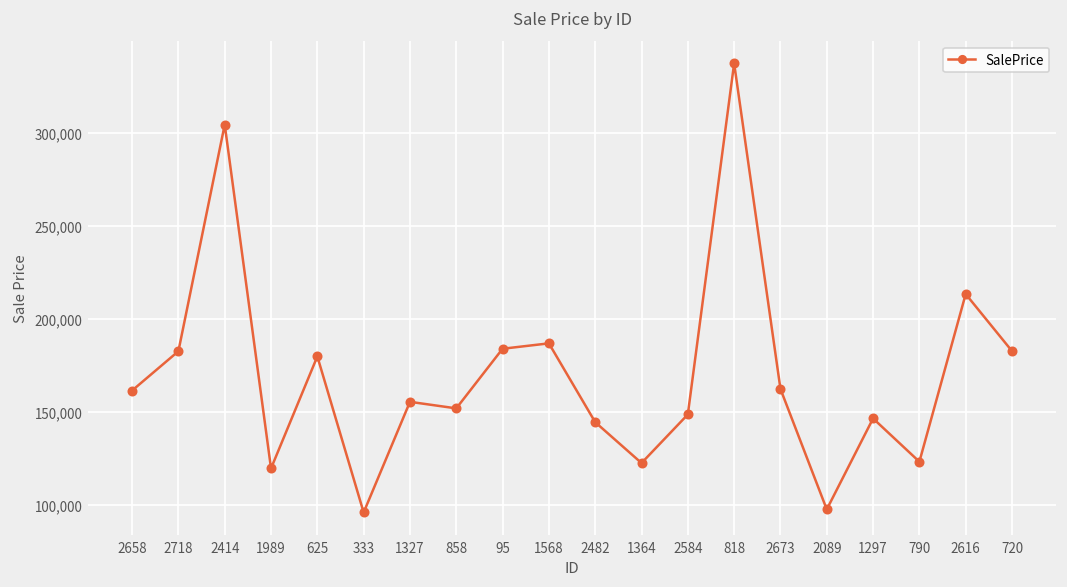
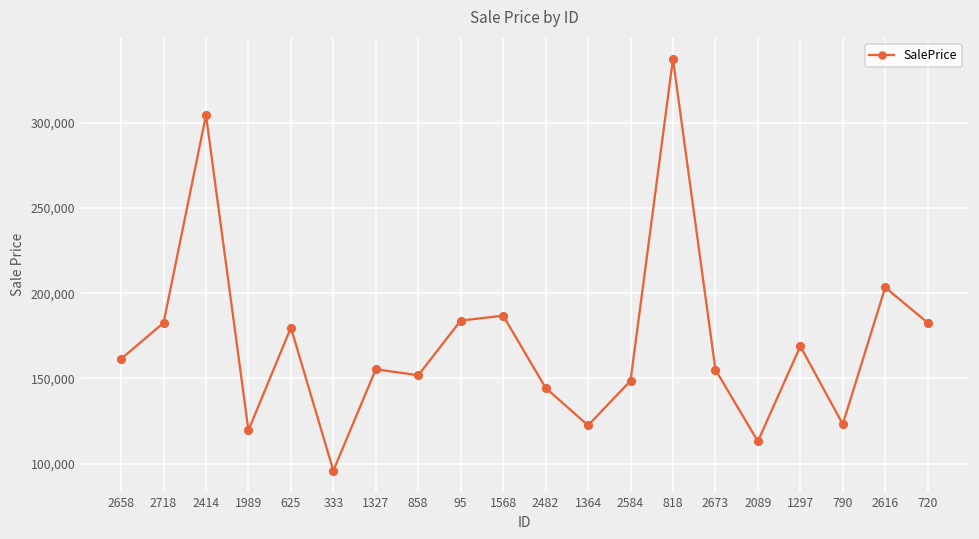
2673: 162,000 -> 155,000
2089: 98,000 -> 113,000
1297: 146,000 -> 169,000
2616: 213,000 -> 203,000
